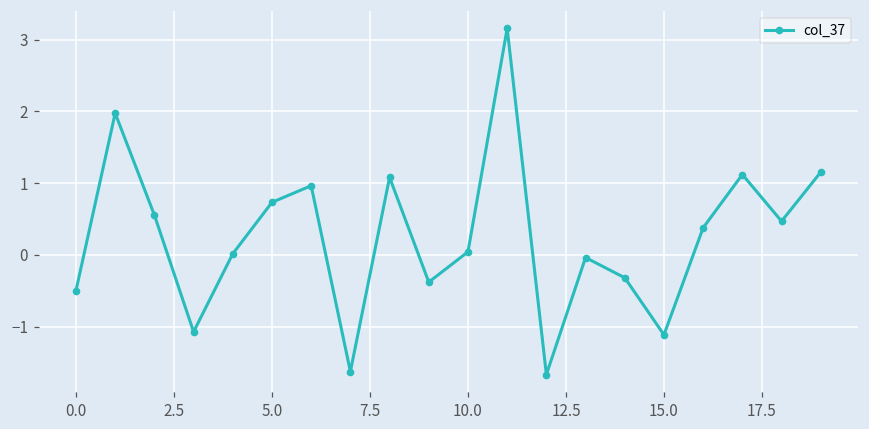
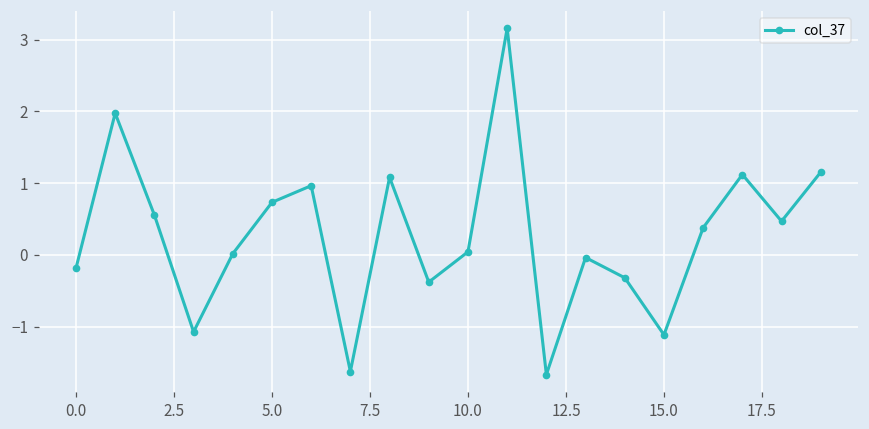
0.0: -0.5 -> -0.2
